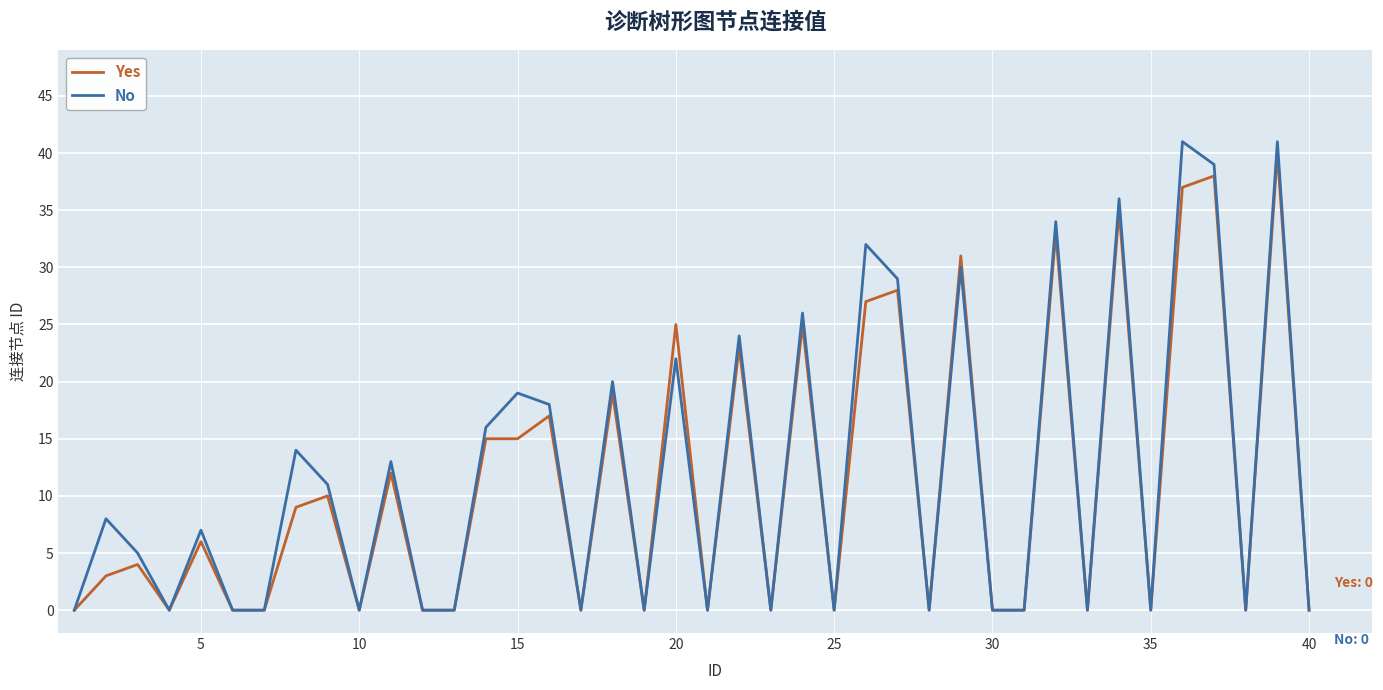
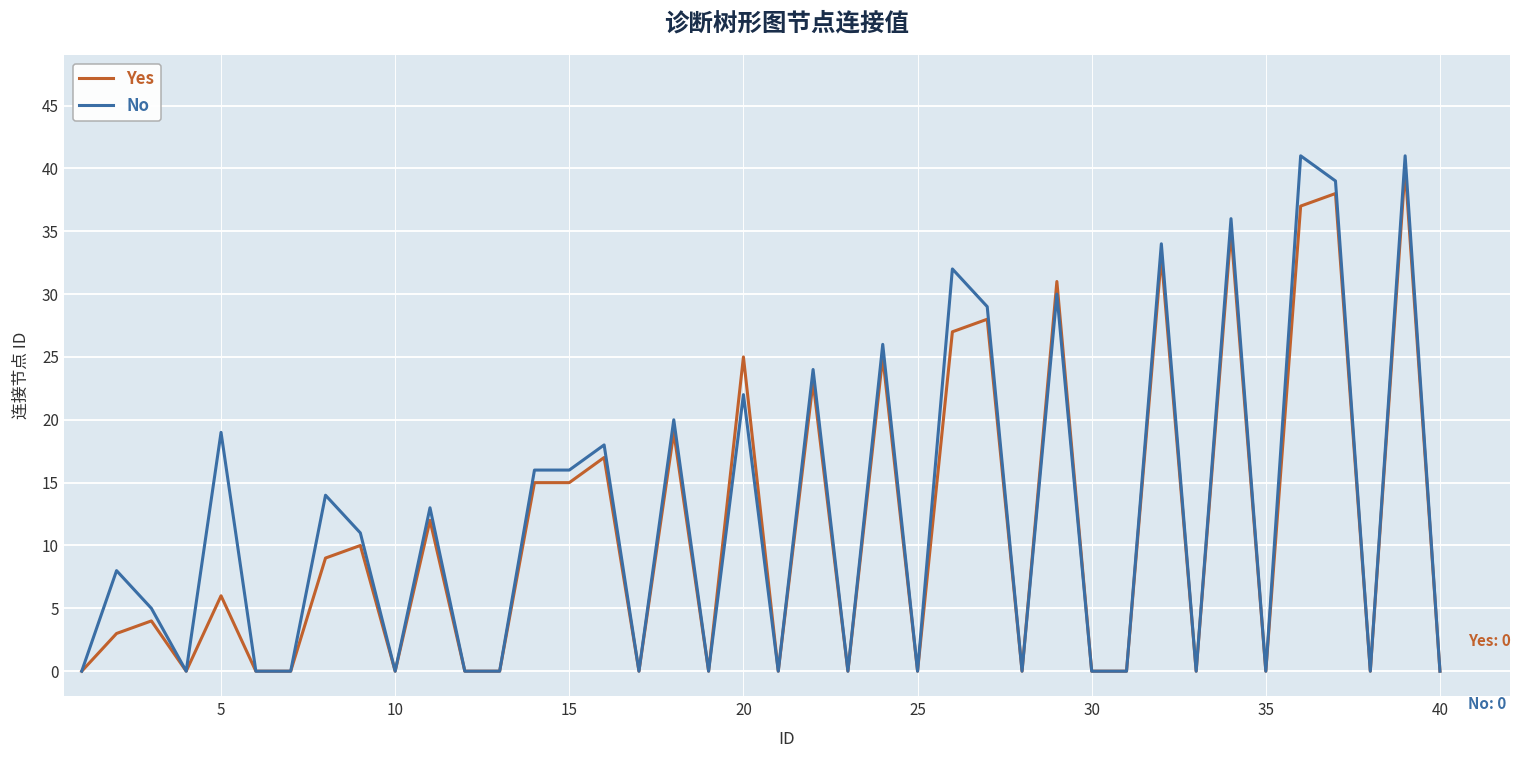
No, 5: 7 -> 19
No, 15: 19 -> 16
